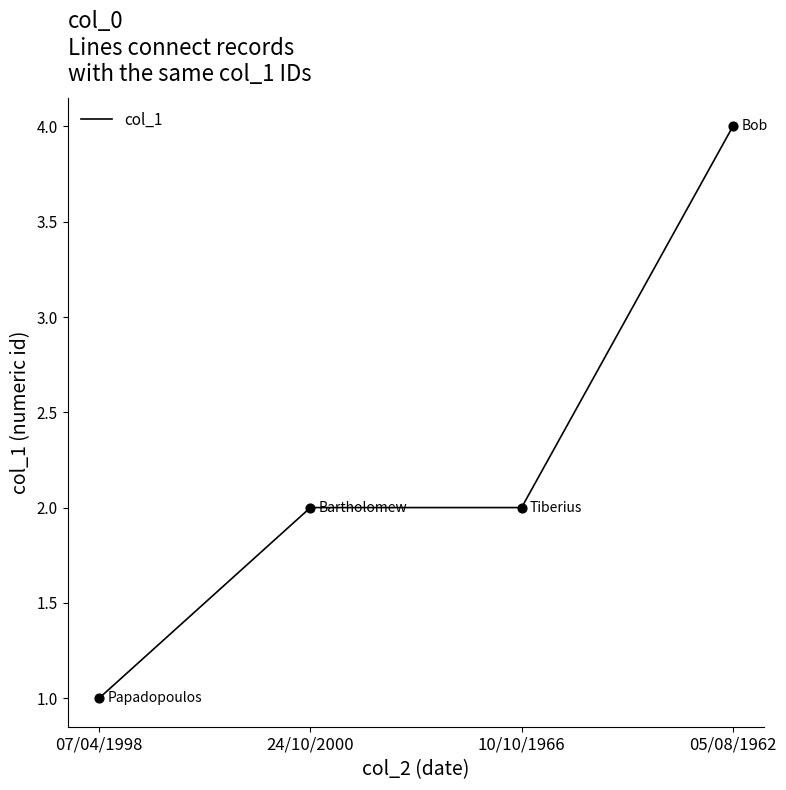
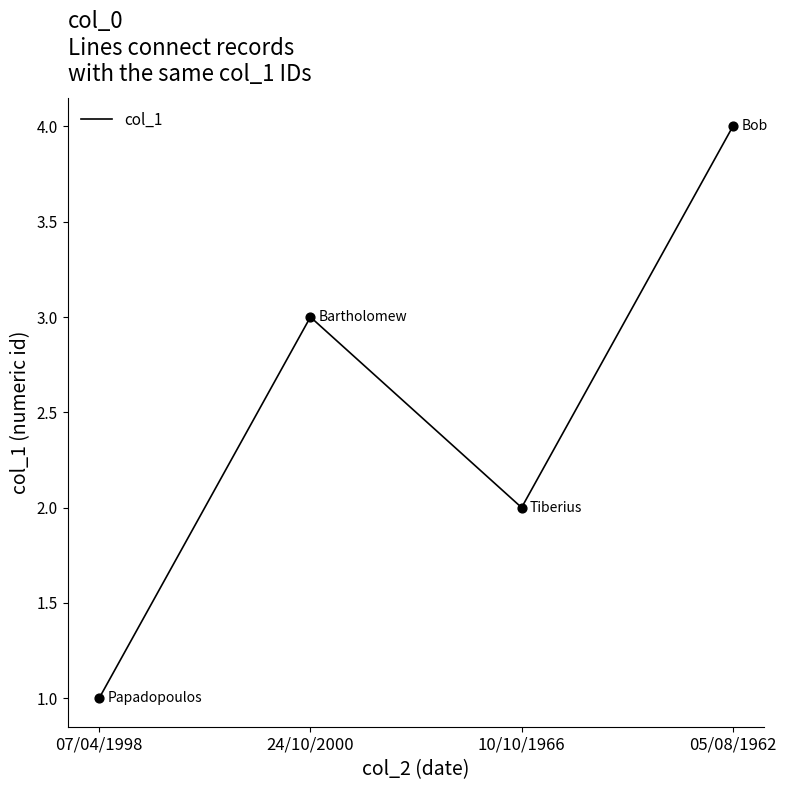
24/10/2000: 2 -> 3
